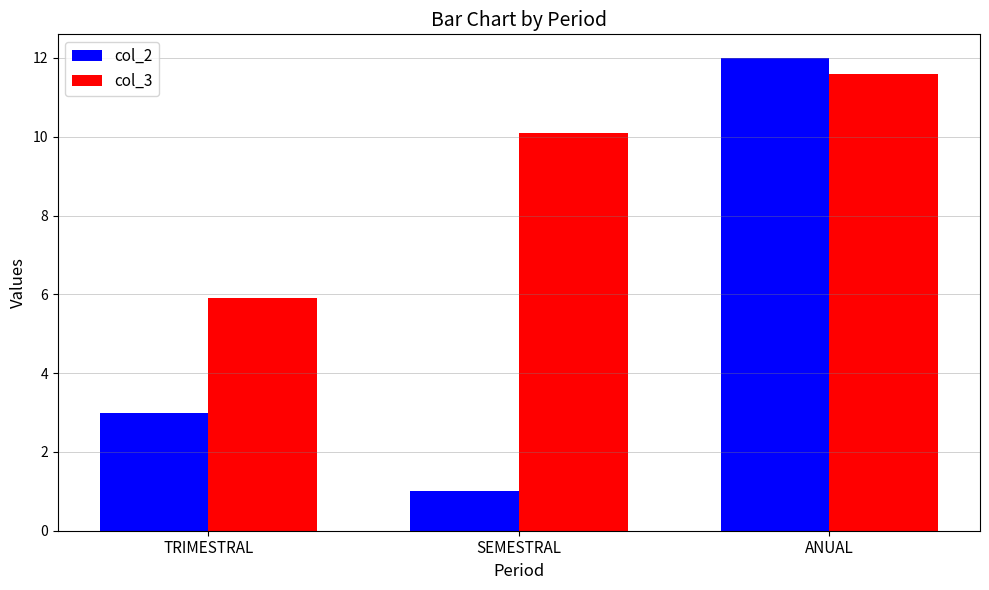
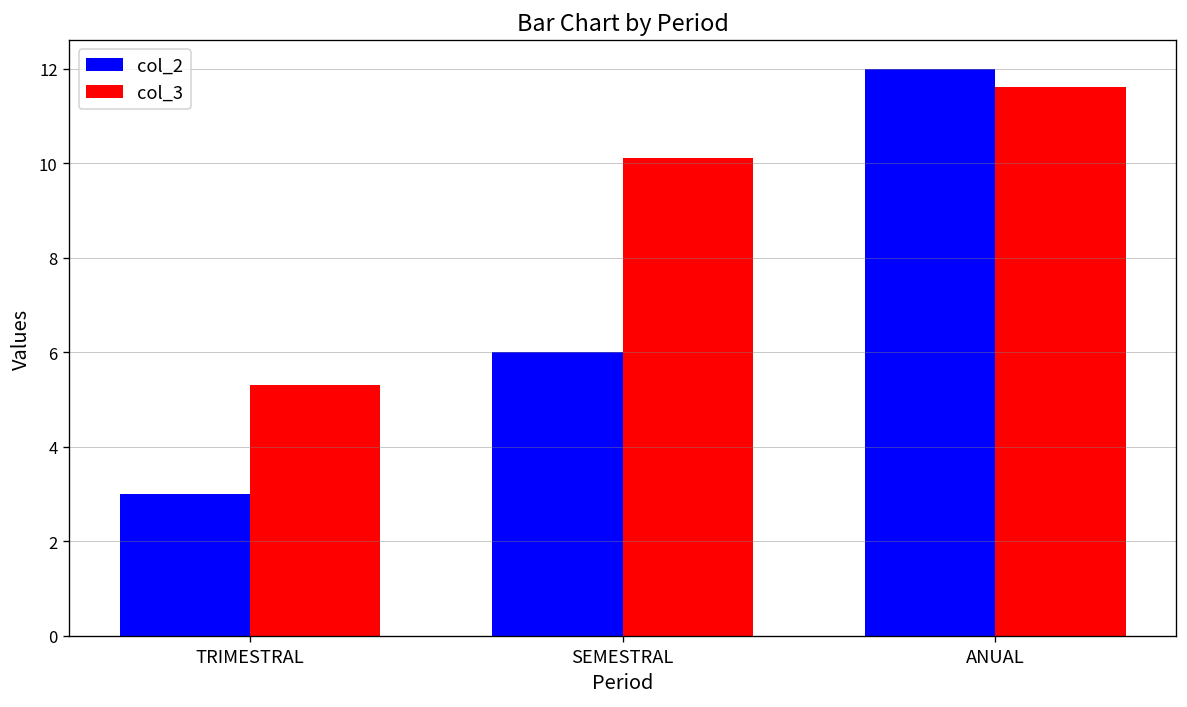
col_3, TRIMESTRAL: 5.9 -> 5.3
col_2, SEMESTRAL: 1 -> 6
